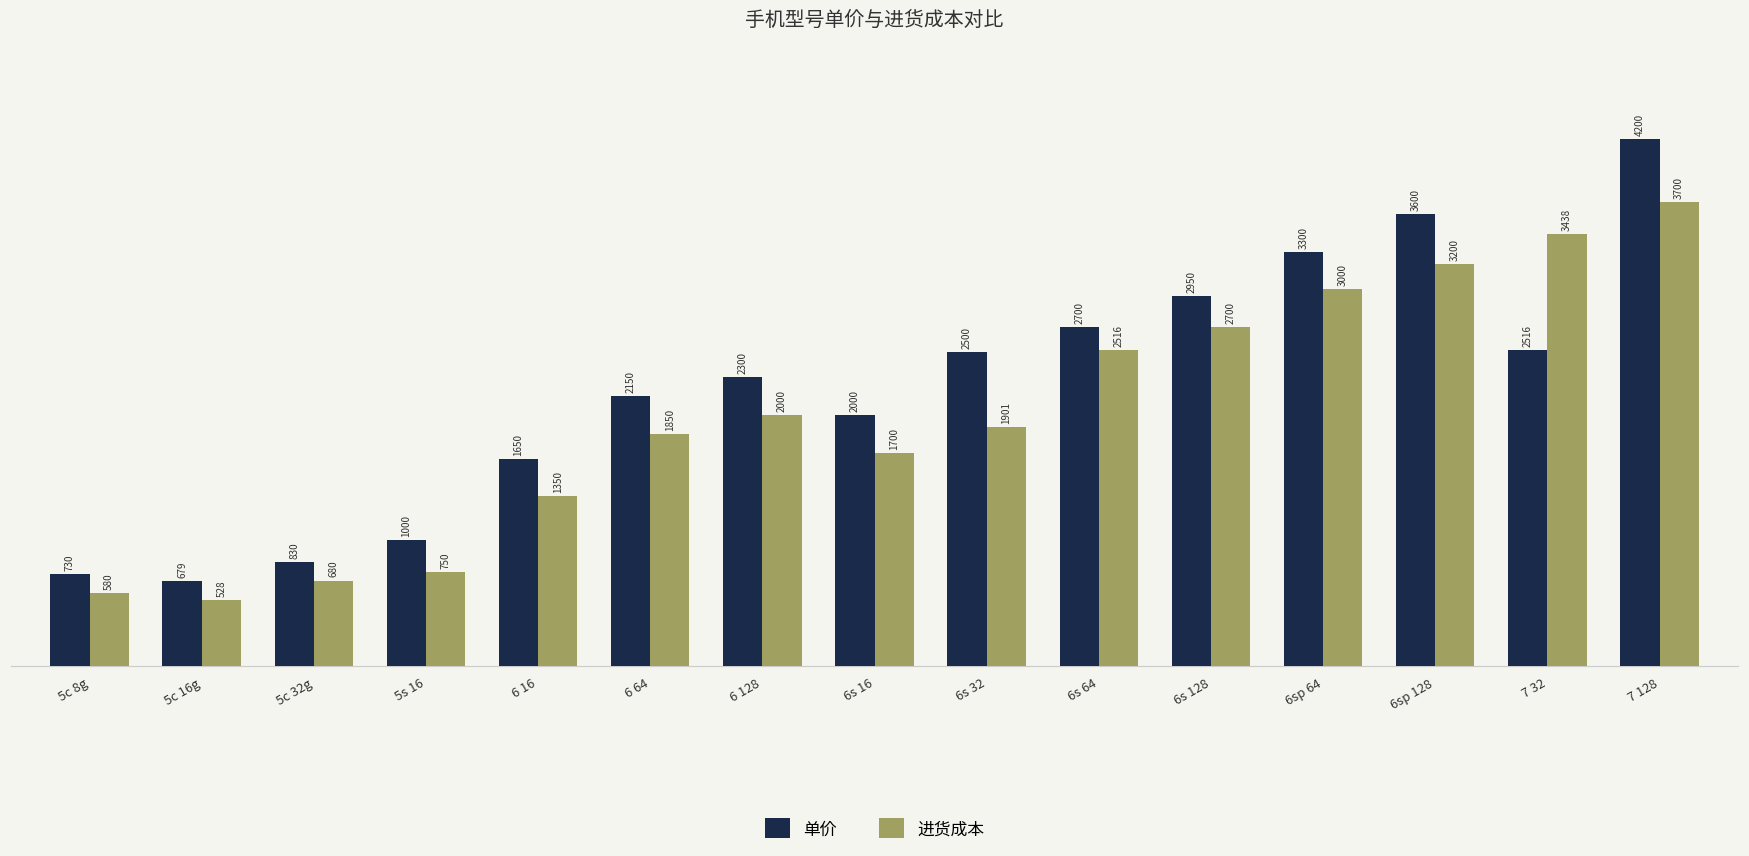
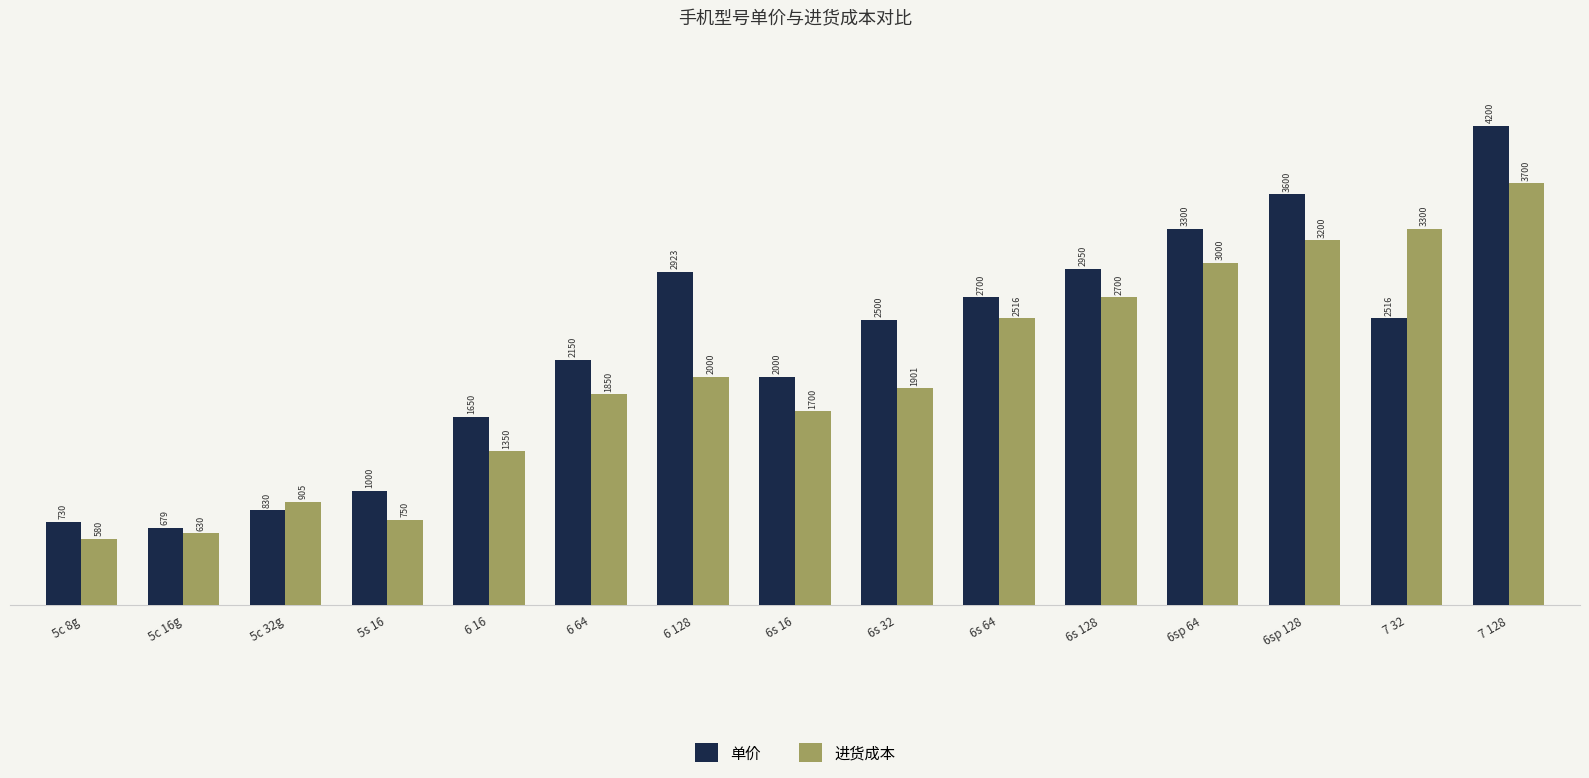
进货成本, 5c 16g: 528 -> 630
进货成本, 5c 32g: 680 -> 905
单价, 6 128: 2300 -> 2923
进货成本, 7 32: 3438 -> 3300
